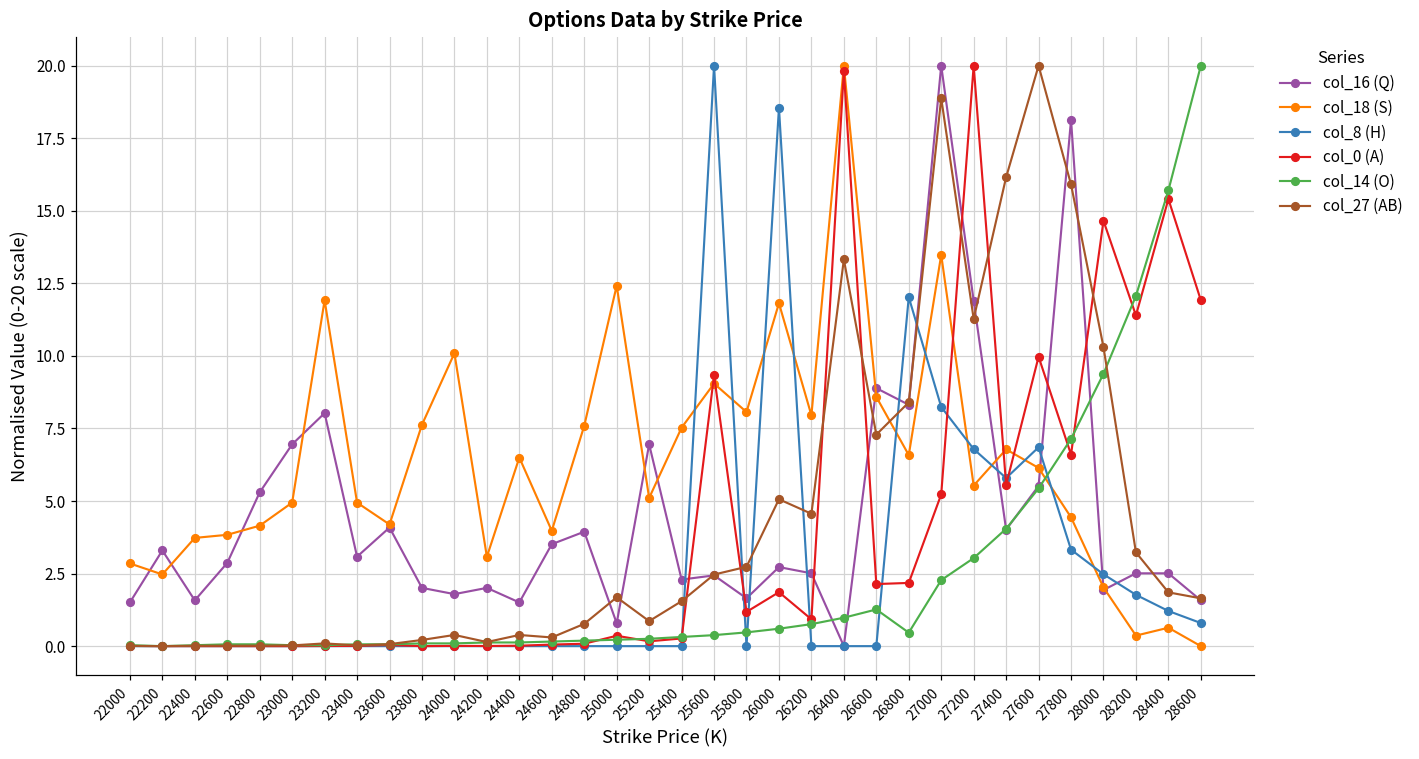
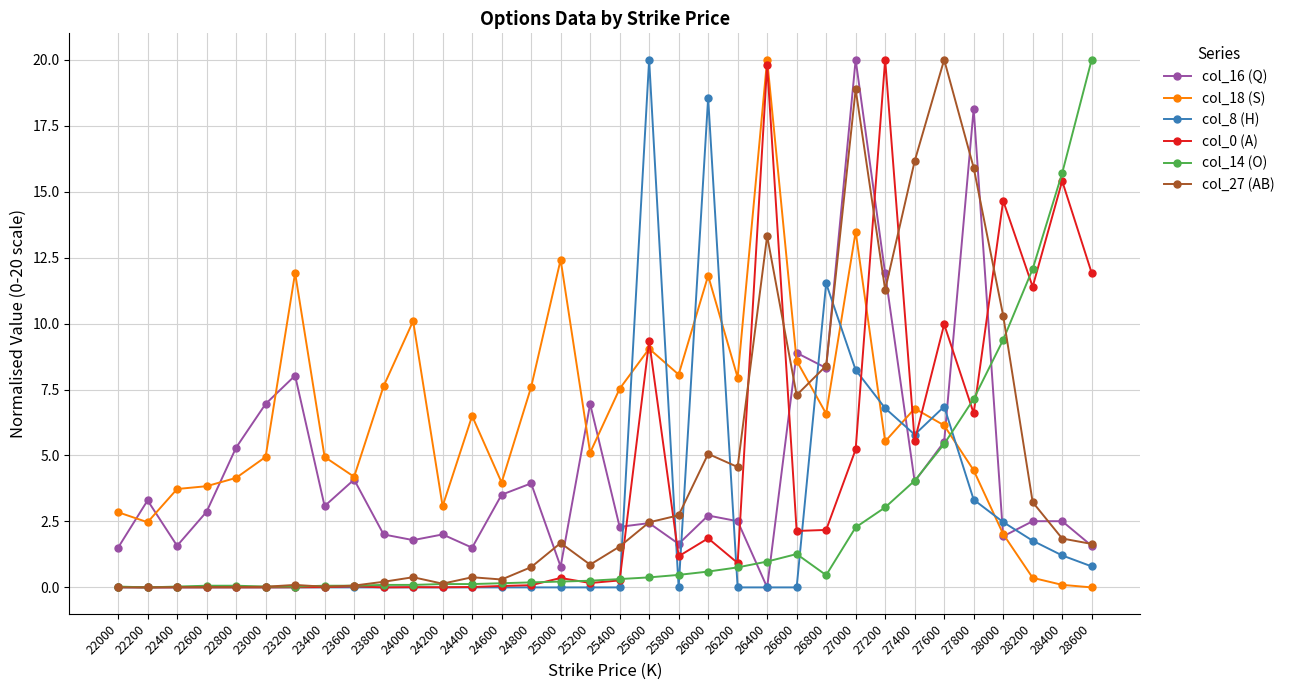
col_8 (H), 26800: 12.0 -> 11.5
col_18 (S), 28400: 0.6 -> 0.1
